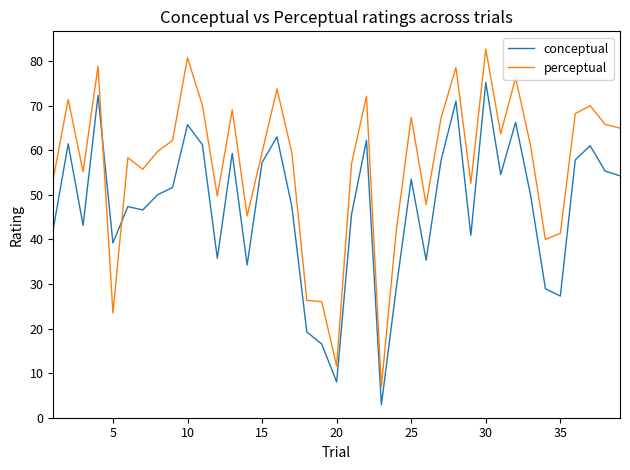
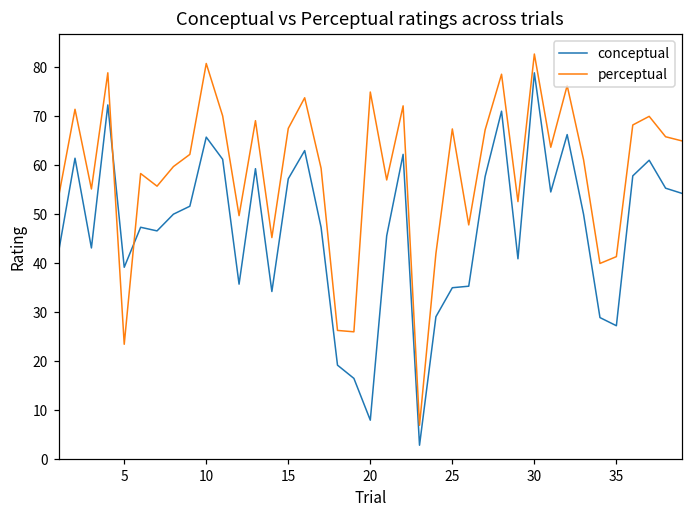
perceptual, 15: 59 -> 68
perceptual, 20: 12 -> 75
conceptual, 25: 54 -> 35
conceptual, 30: 75 -> 79
